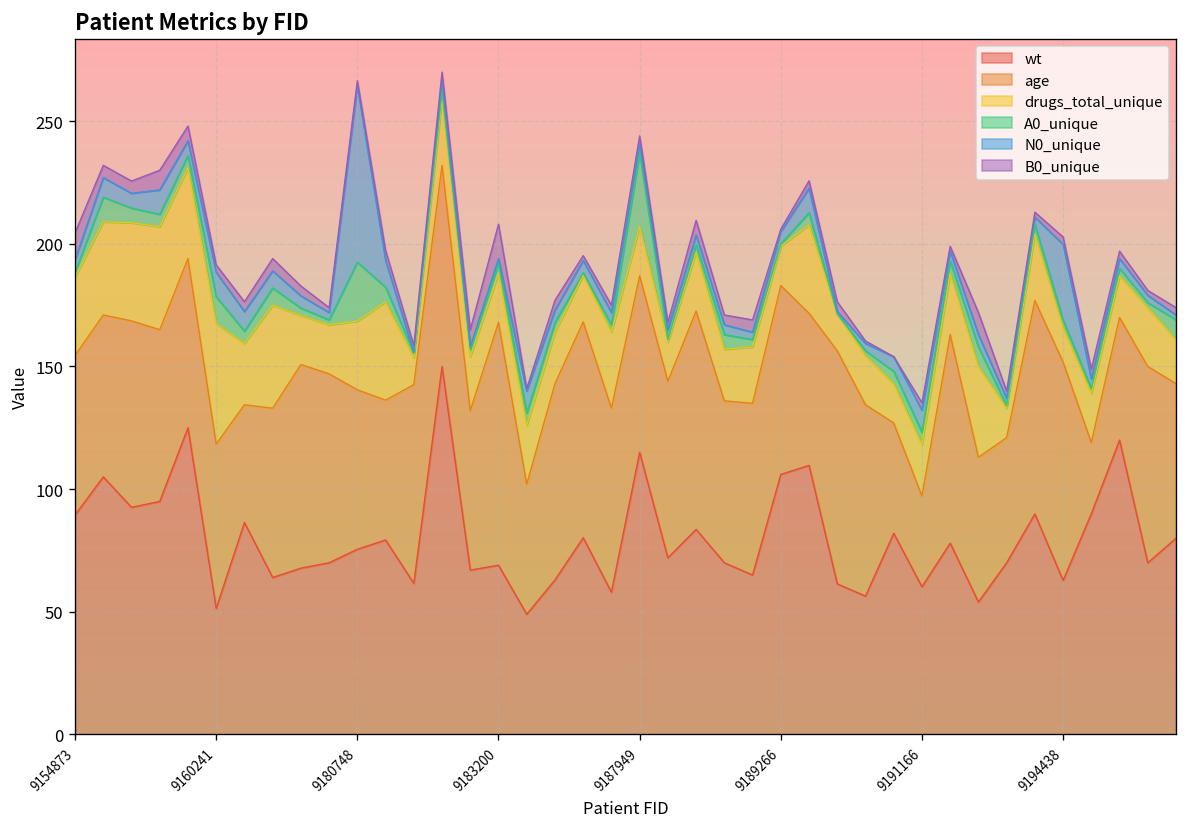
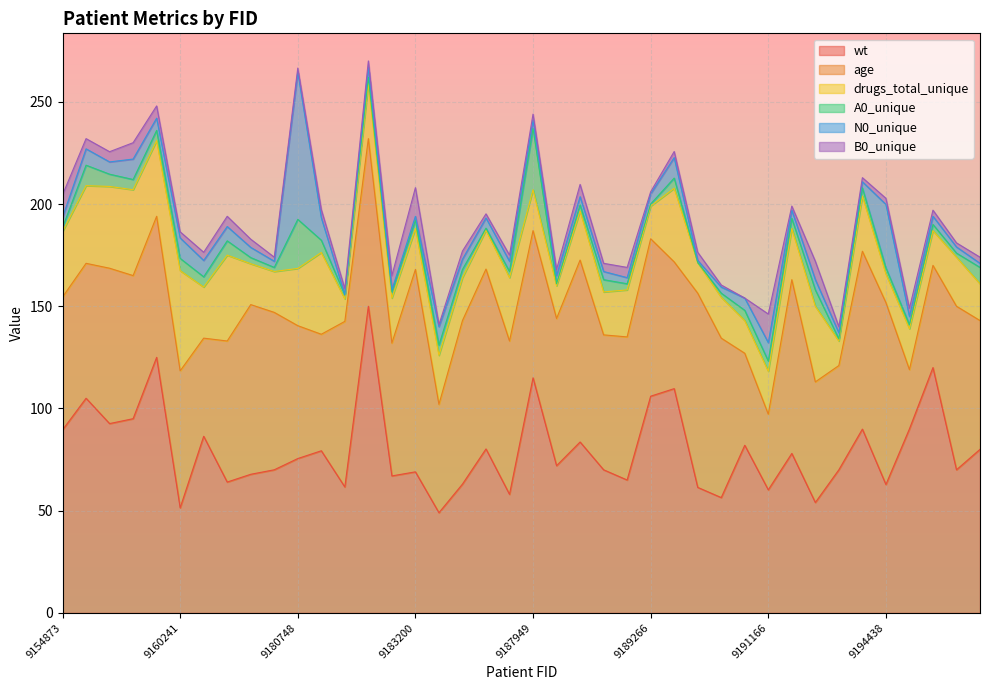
A0_unique, 9160241: 11 -> 6
B0_unique, 9191166: 3 -> 14
